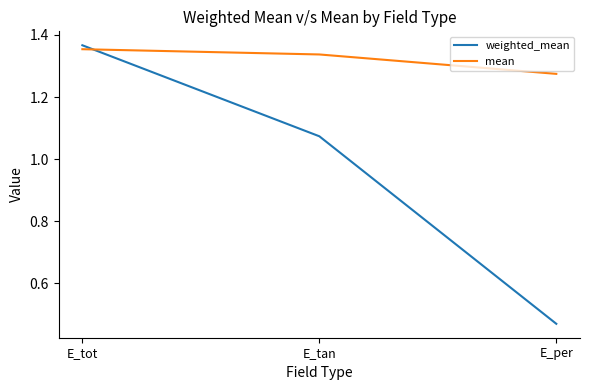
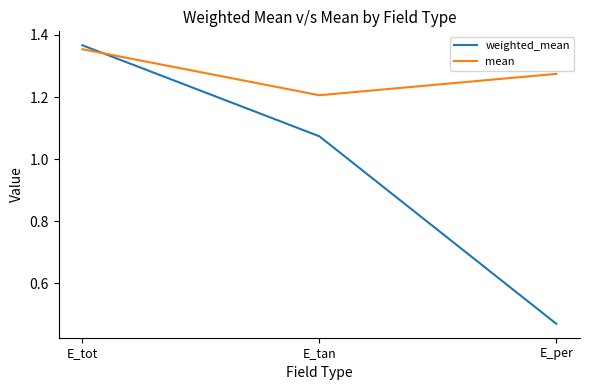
mean, E_tan: 1.34 -> 1.21
